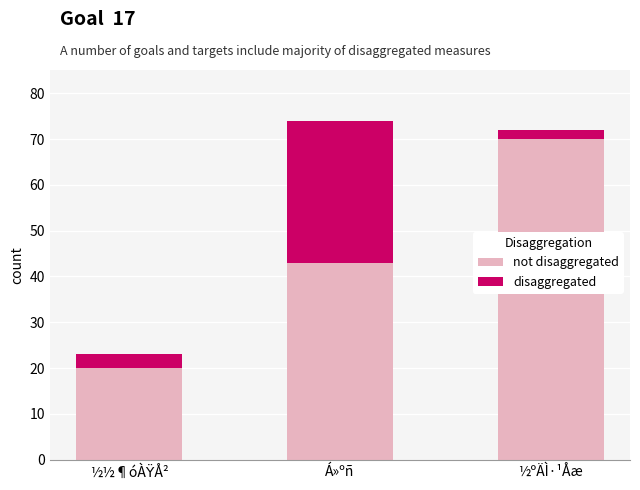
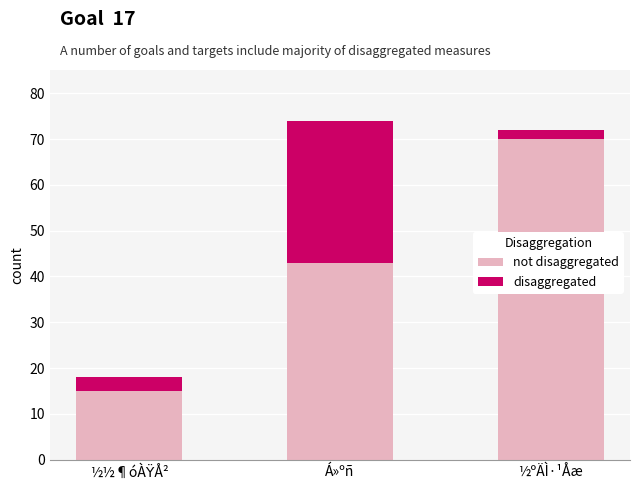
not disaggregated, ½½¶óÀŸÅ²: 20 -> 15
